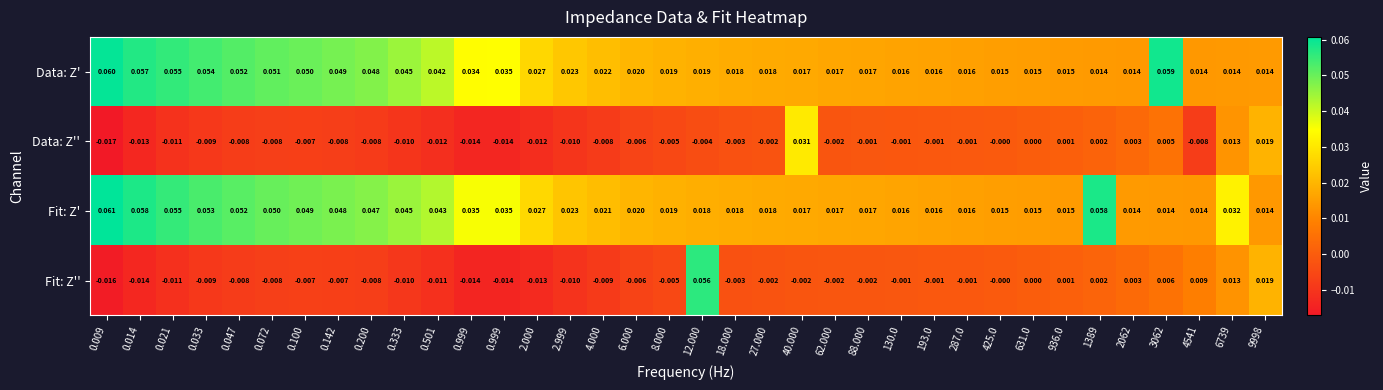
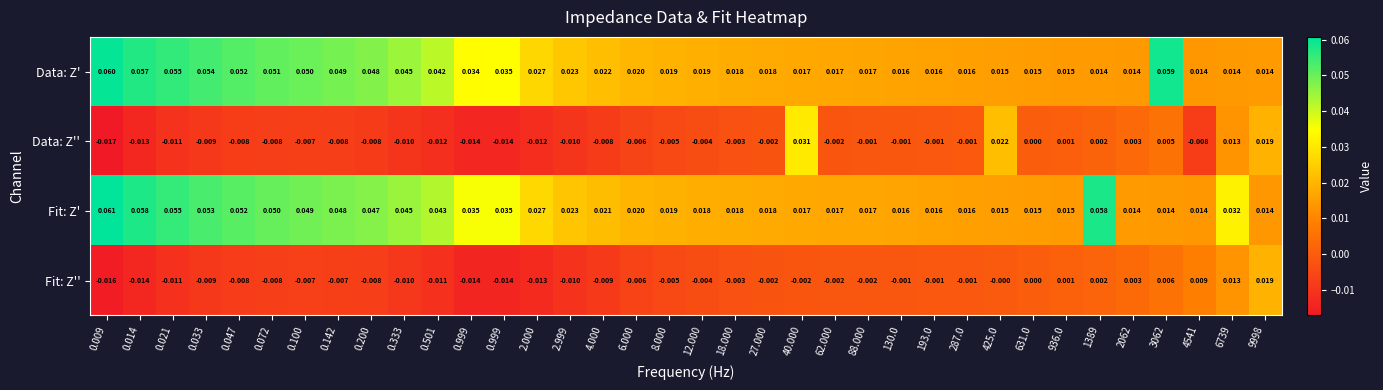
Data: Z'', 425.0: -0.000 -> 0.022
Fit: Z'', 12.000: 0.056 -> -0.004
